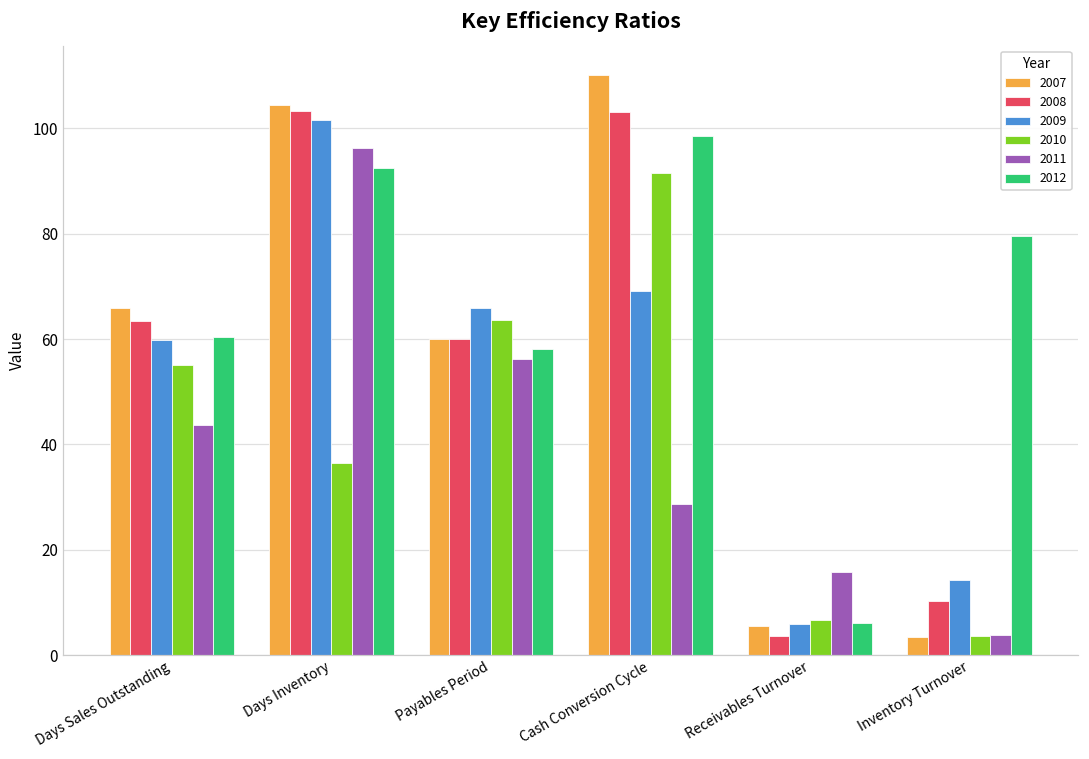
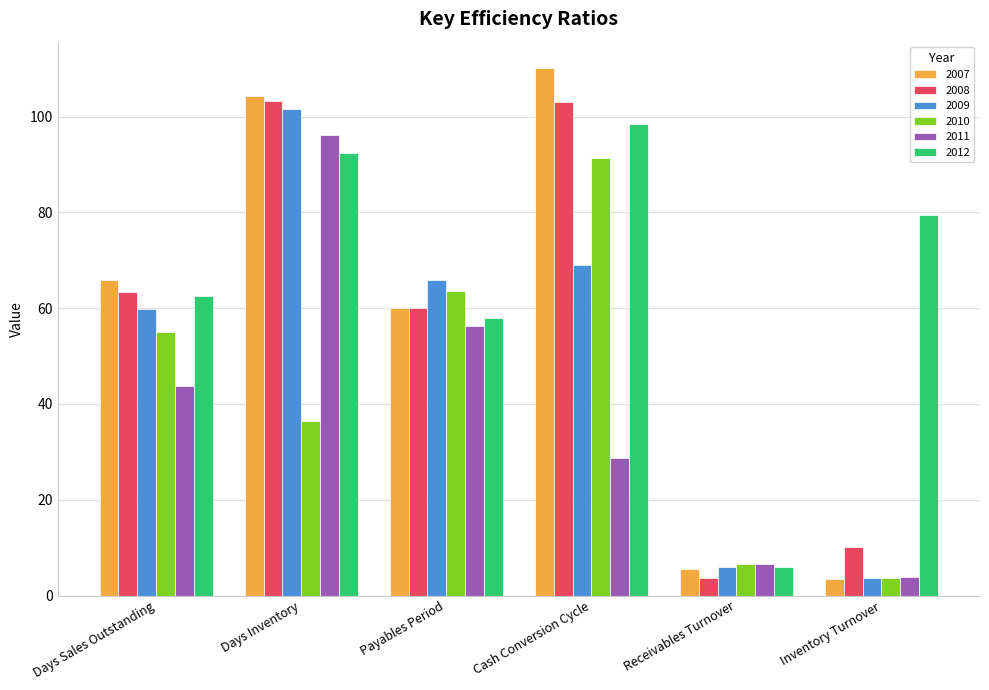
2012, Days Sales Outstanding: 60 -> 63
2011, Receivables Turnover: 16 -> 7
2009, Inventory Turnover: 14 -> 4
